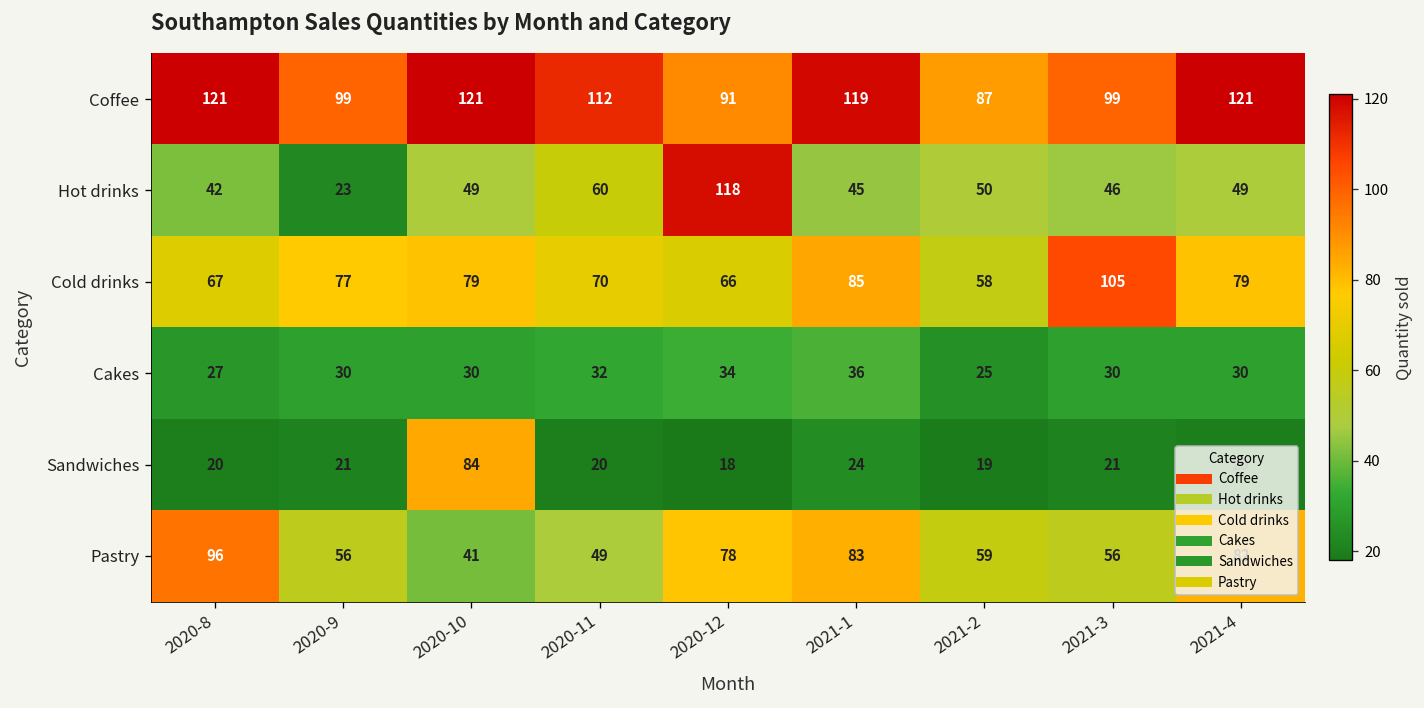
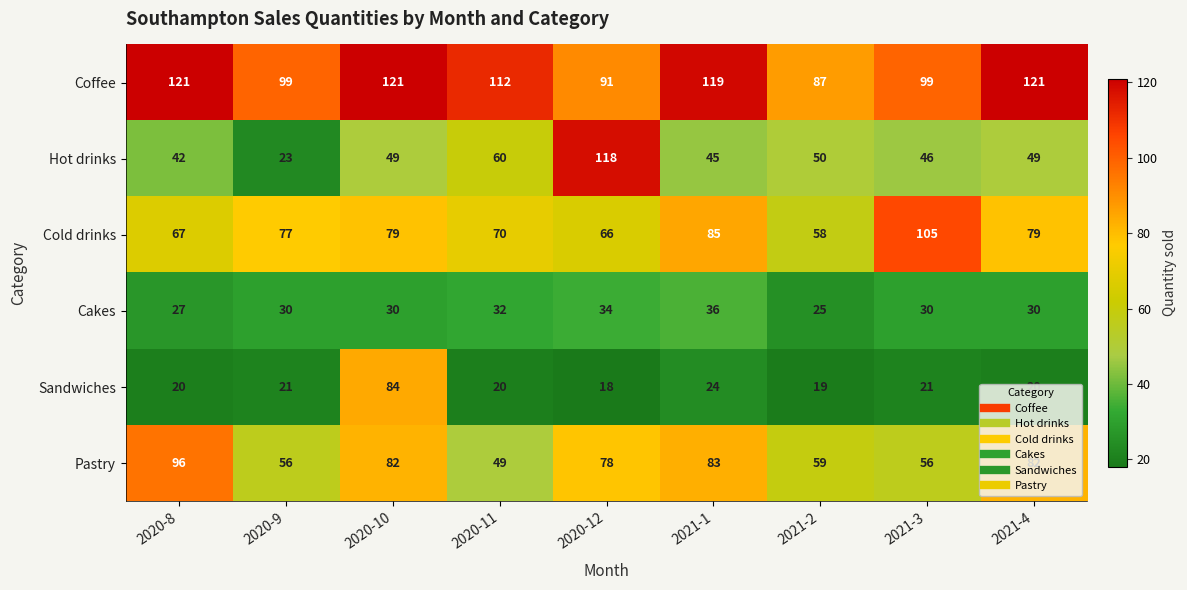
Pastry, 2020-10: 41 -> 82
